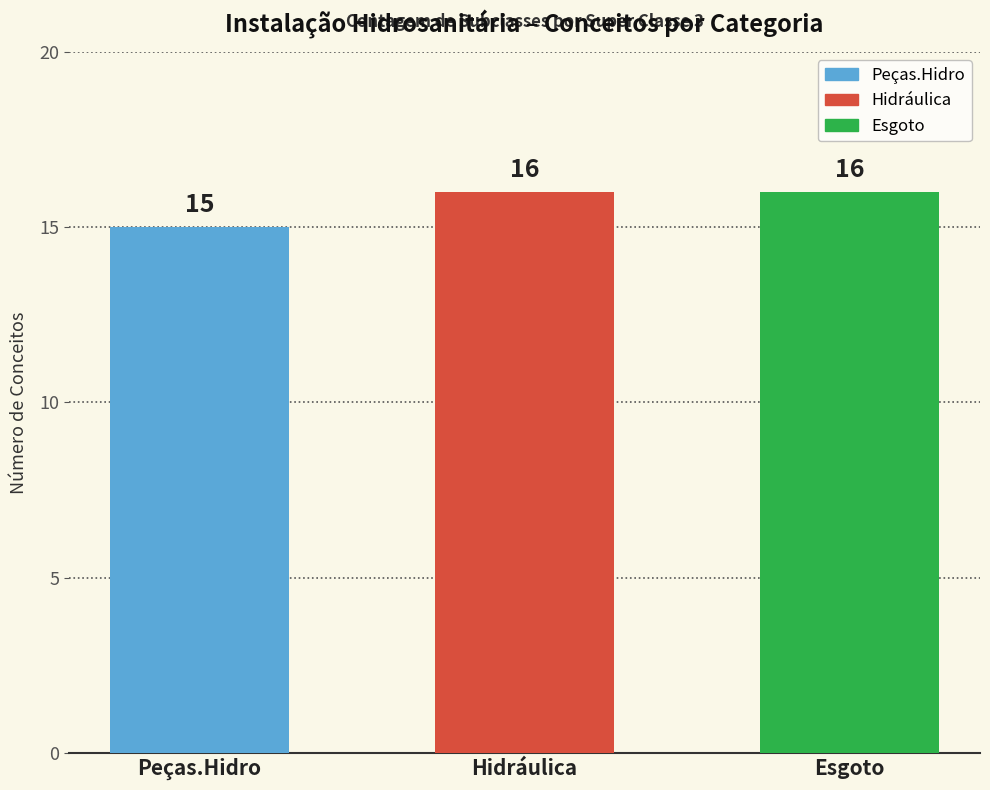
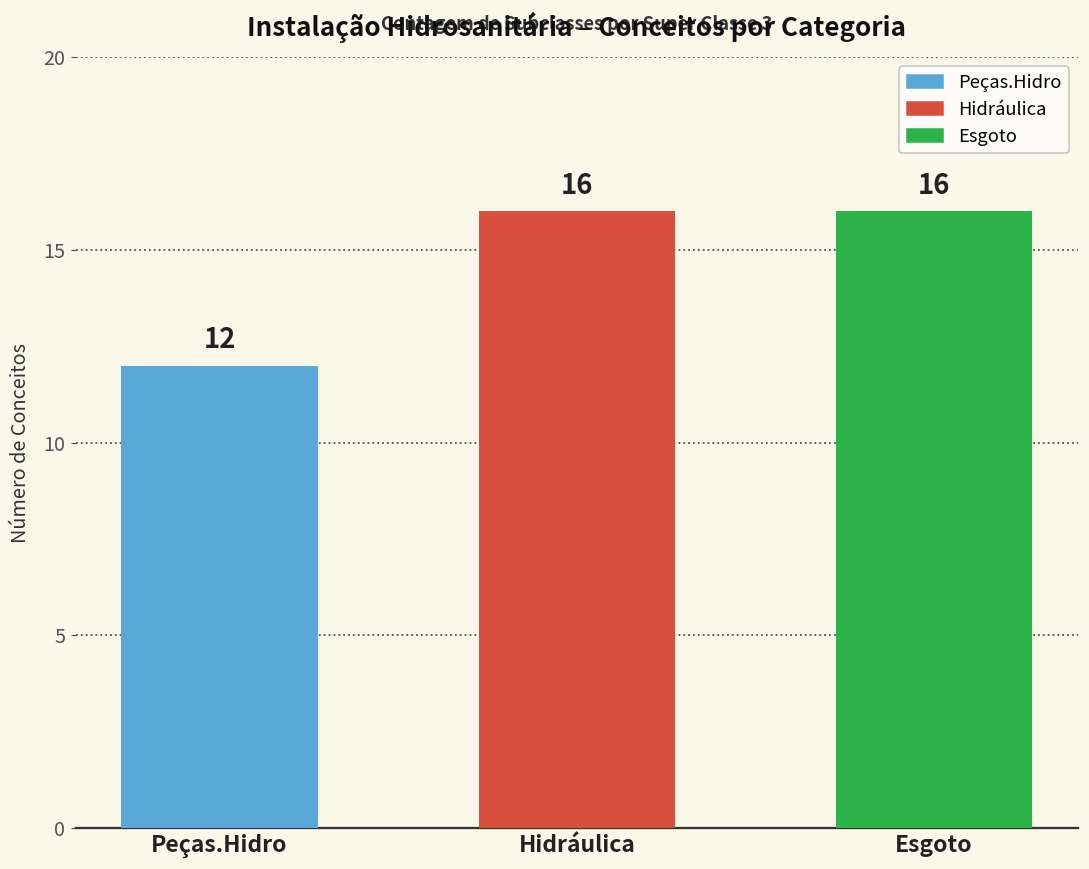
Peças.Hidro: 15 -> 12
